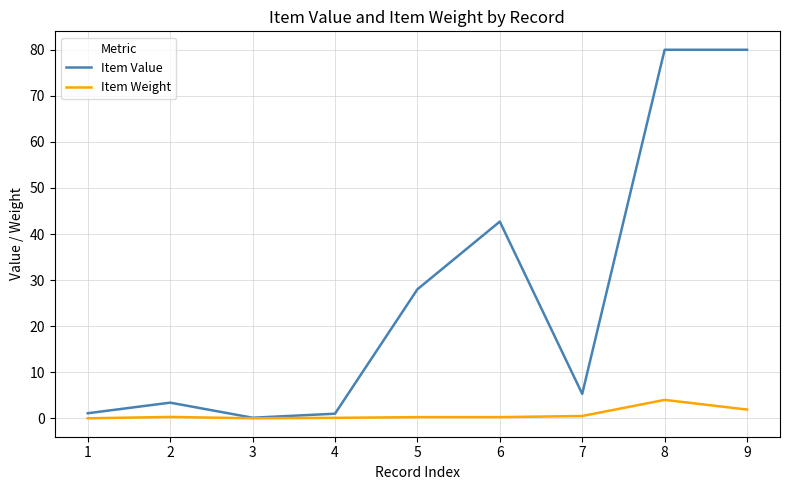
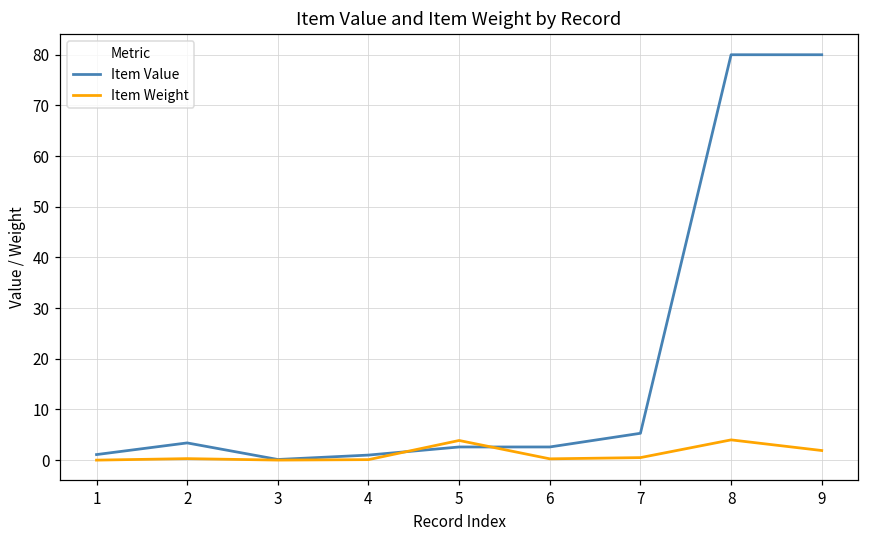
Item Value, 5: 28 -> 3
Item Weight, 5: 0 -> 4
Item Value, 6: 43 -> 3
